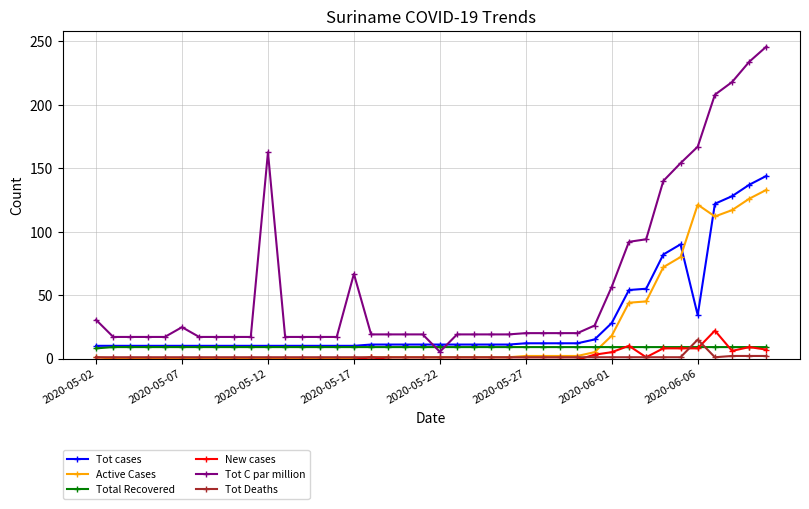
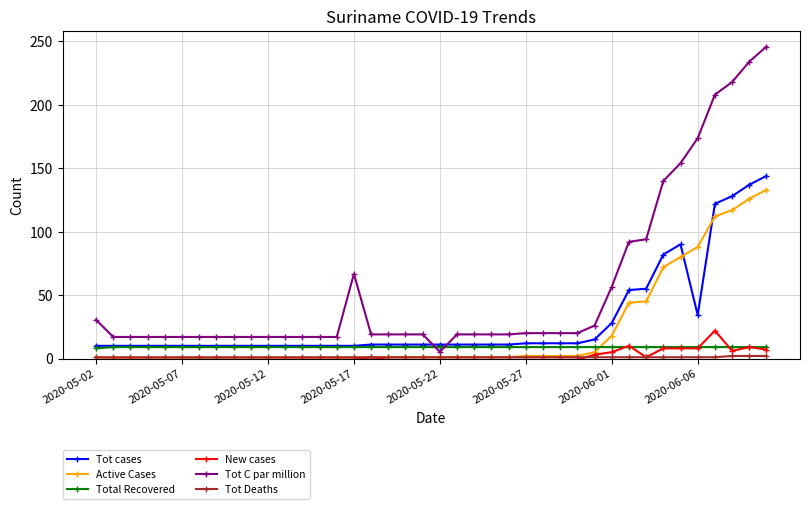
Tot C par million, 2020-05-07: 25 -> 17
Tot C par million, 2020-05-12: 163 -> 17
Active Cases, 2020-06-06: 121 -> 88
Tot C par million, 2020-06-06: 167 -> 174
Tot Deaths, 2020-06-06: 15 -> 1
